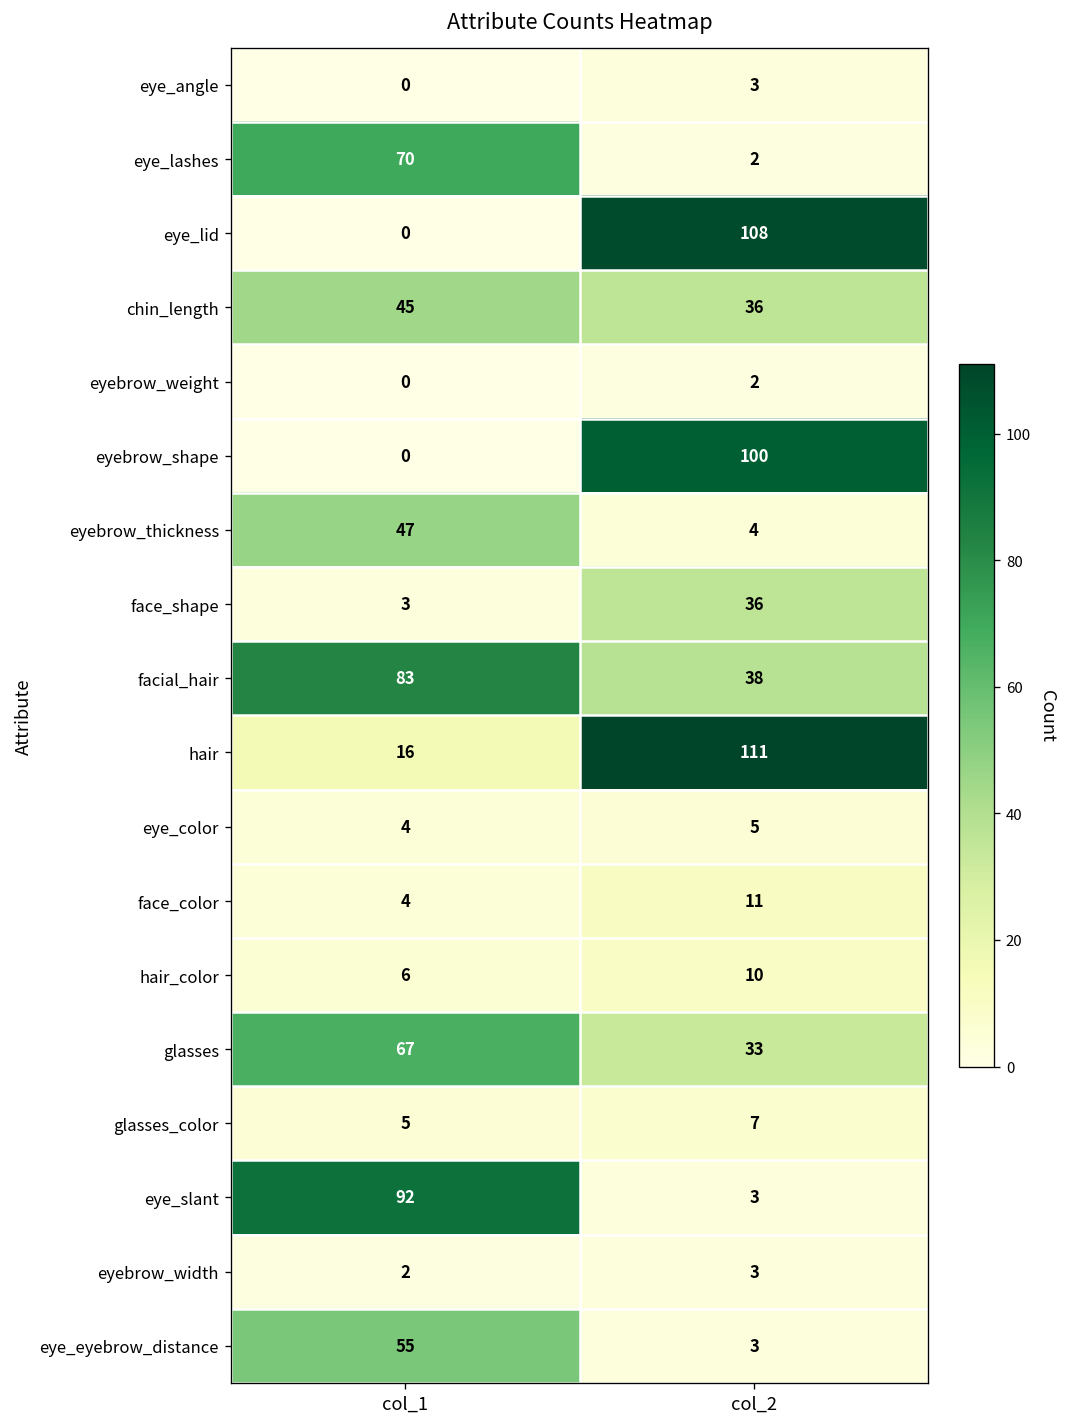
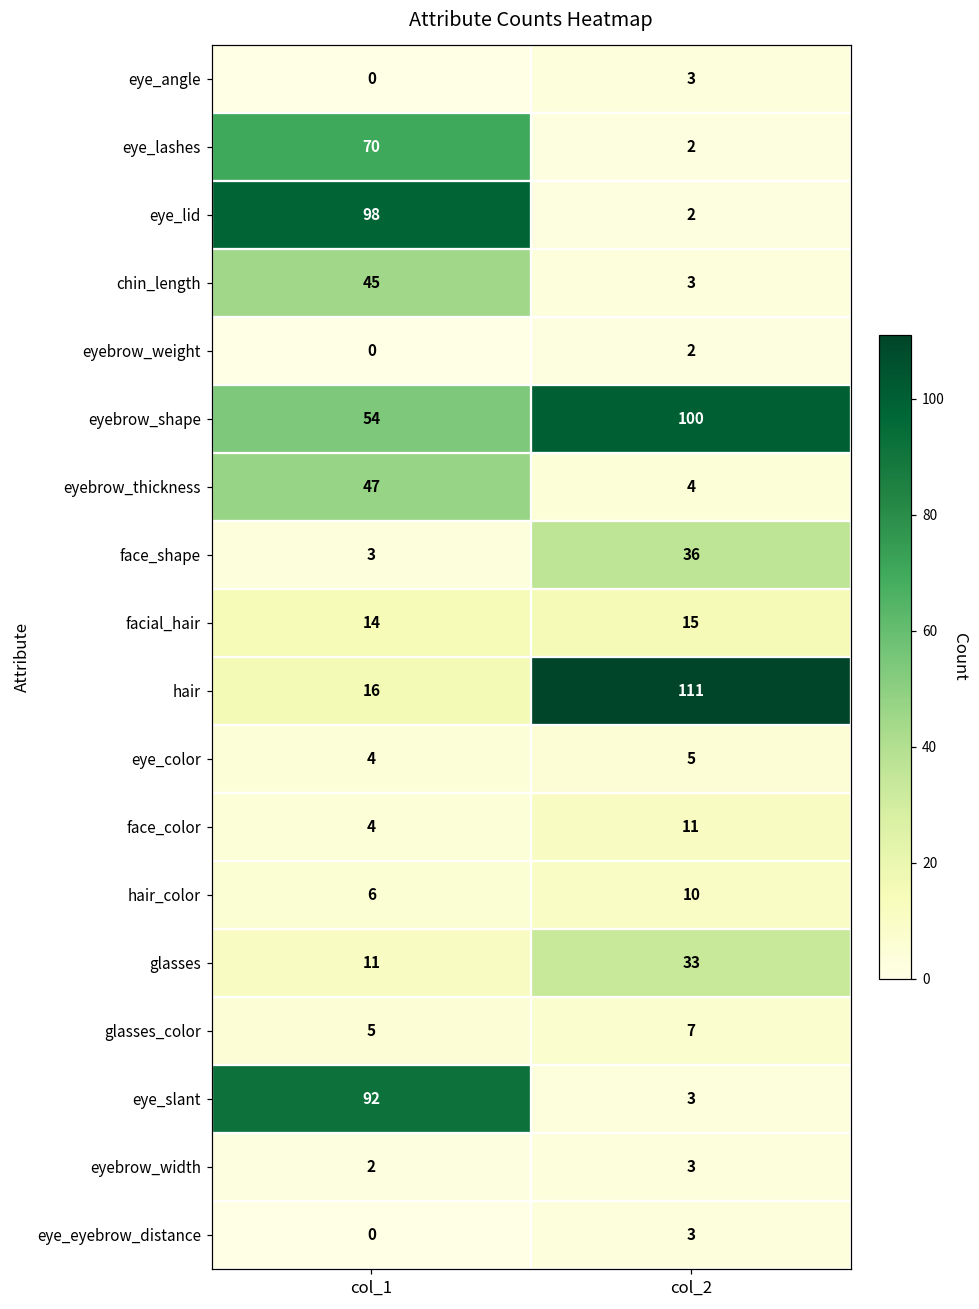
eye_lid, col_1: 0 -> 98
eye_lid, col_2: 108 -> 2
chin_length, col_2: 36 -> 3
eyebrow_shape, col_1: 0 -> 54
facial_hair, col_1: 83 -> 14
facial_hair, col_2: 38 -> 15
glasses, col_1: 67 -> 11
eye_eyebrow_distance, col_1: 55 -> 0
